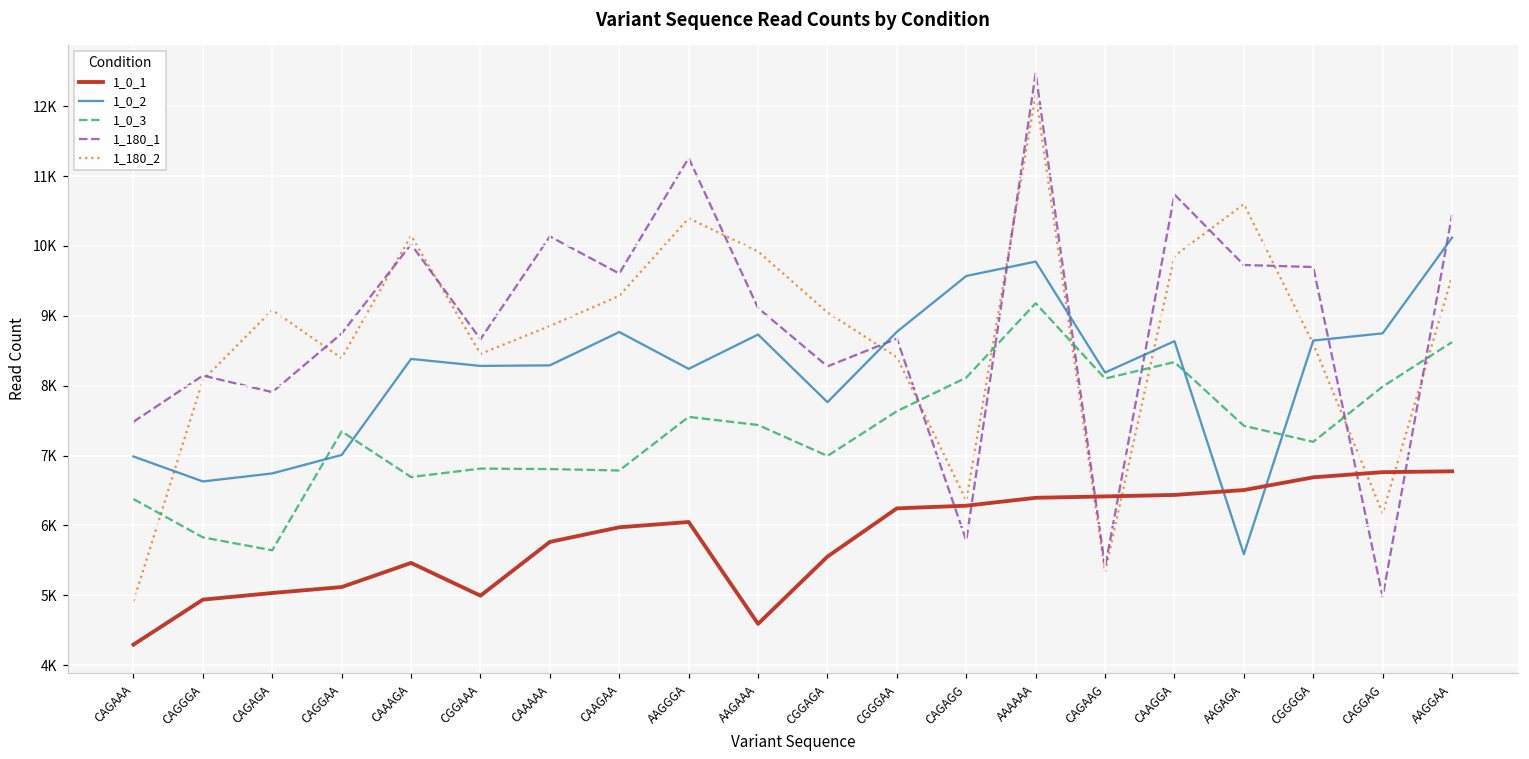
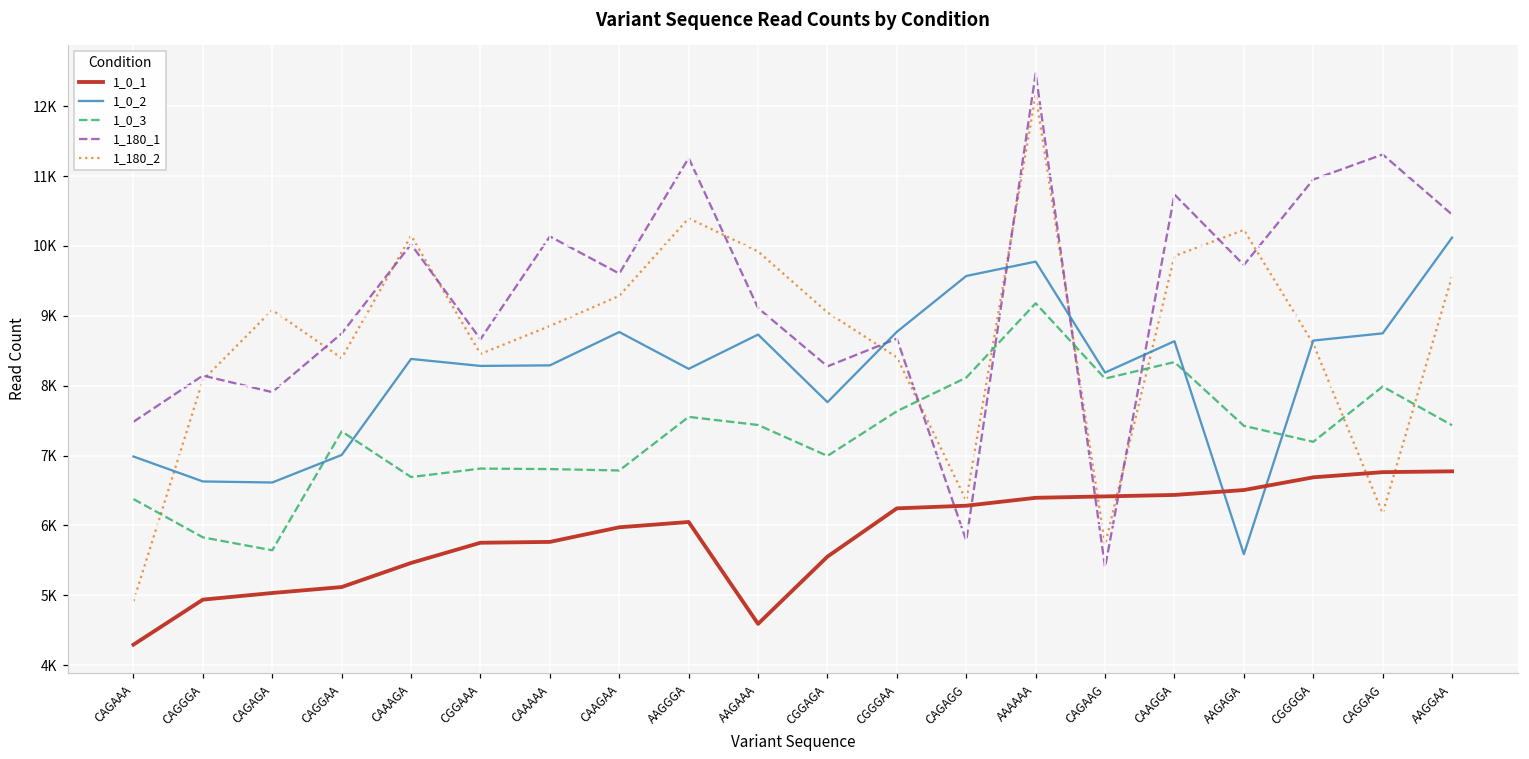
1_0_2, CAGAGA: 6700 -> 6600
1_0_1, CGGAAA: 5000 -> 5800
1_180_2, CAGAAG: 5300 -> 5700
1_180_2, AAGAGA: 10600 -> 10200
1_180_1, CGGGGA: 9700 -> 11000
1_180_1, CAGGAG: 5000 -> 11300
1_0_3, AAGGAA: 8600 -> 7400
